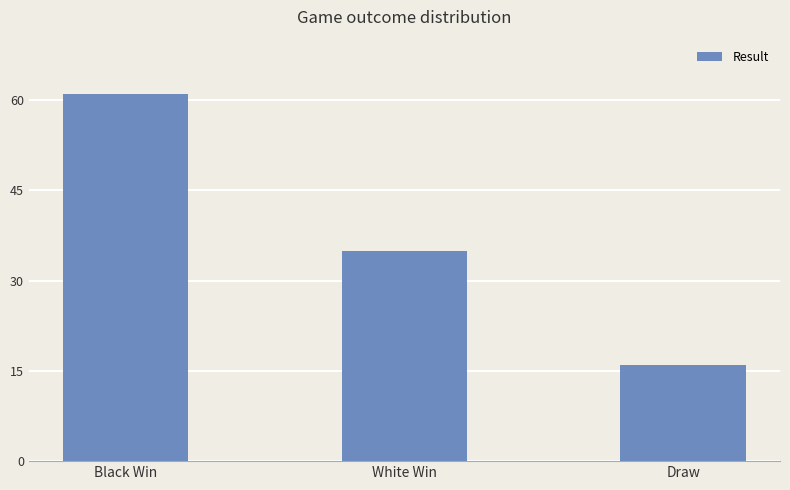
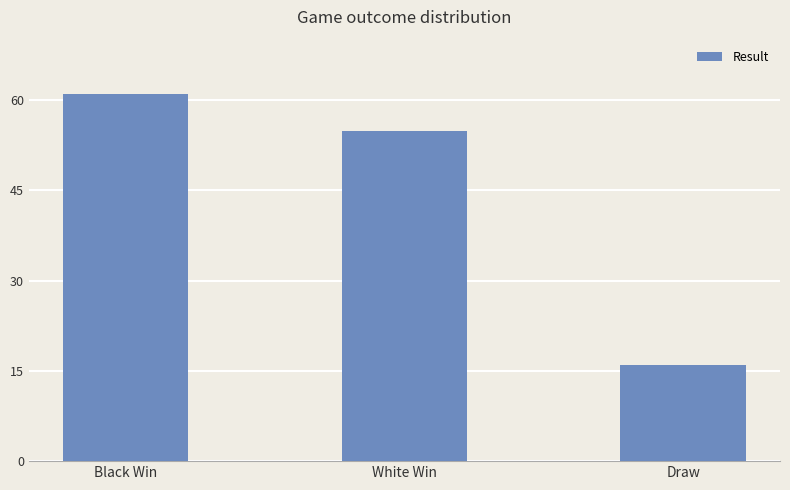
White Win: 35 -> 55
